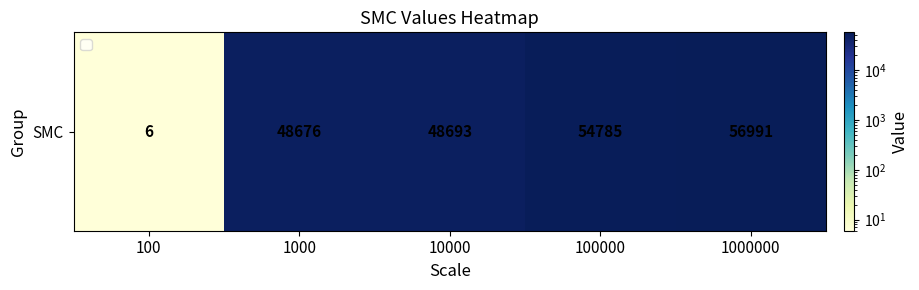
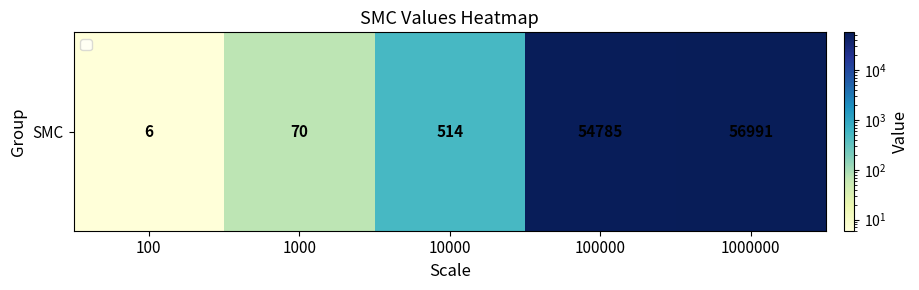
SMC, 1000: 48676 -> 70
SMC, 10000: 48693 -> 514
